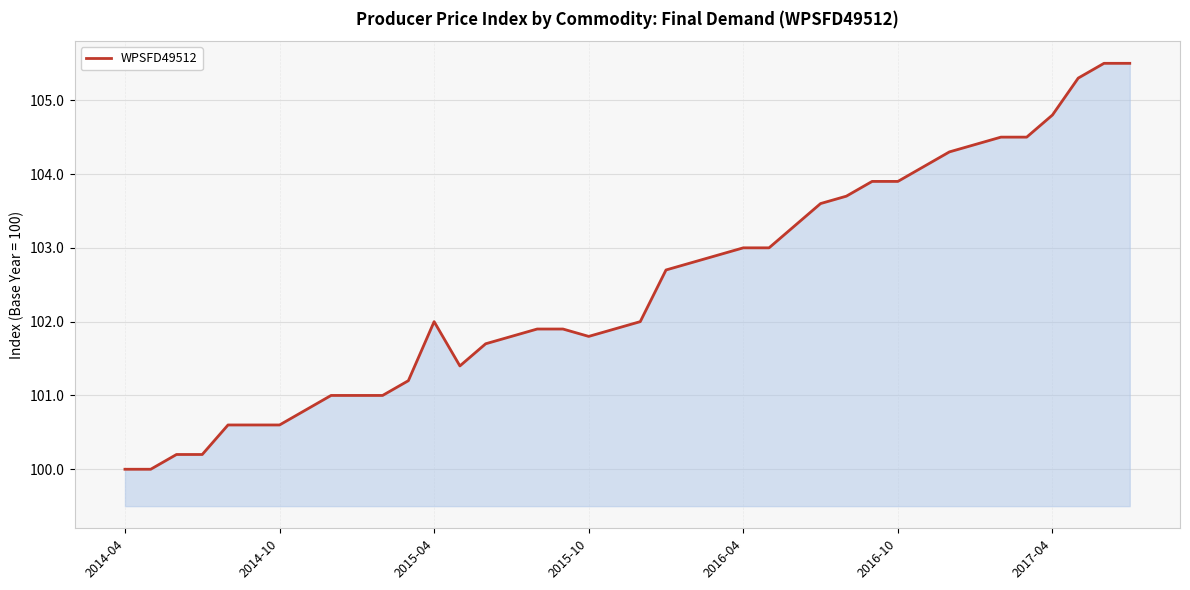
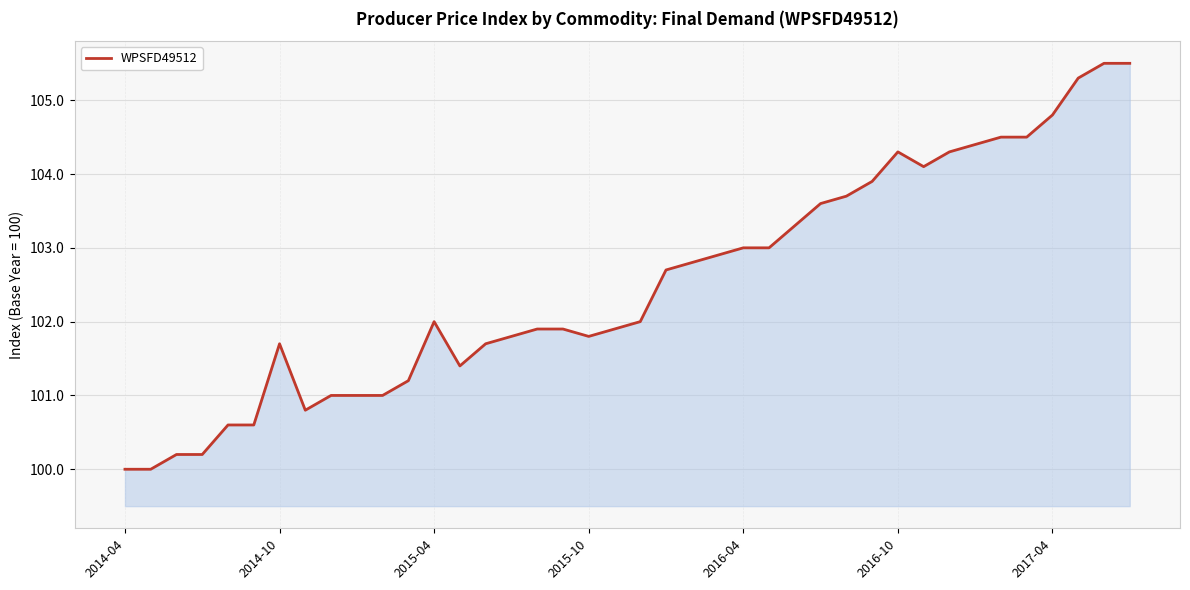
2014-10: 100.6 -> 101.7
2016-10: 103.9 -> 104.3
